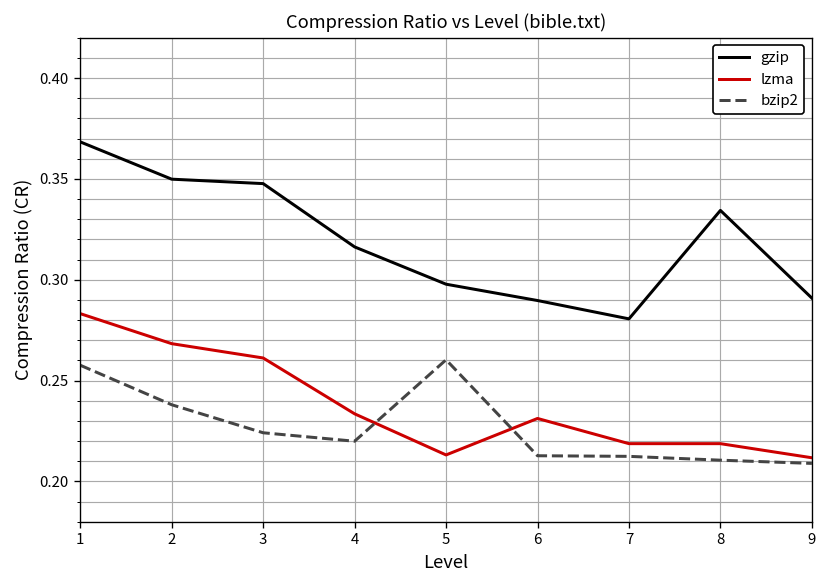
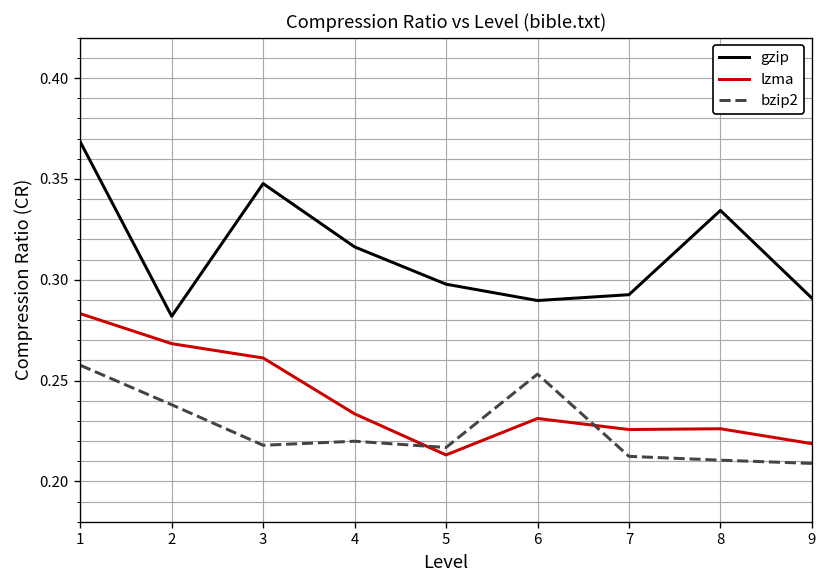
gzip, 2: 0.350 -> 0.282
bzip2, 3: 0.224 -> 0.218
bzip2, 5: 0.260 -> 0.217
bzip2, 6: 0.213 -> 0.253
gzip, 7: 0.281 -> 0.293
lzma, 7: 0.219 -> 0.226
lzma, 8: 0.219 -> 0.226
lzma, 9: 0.212 -> 0.219
